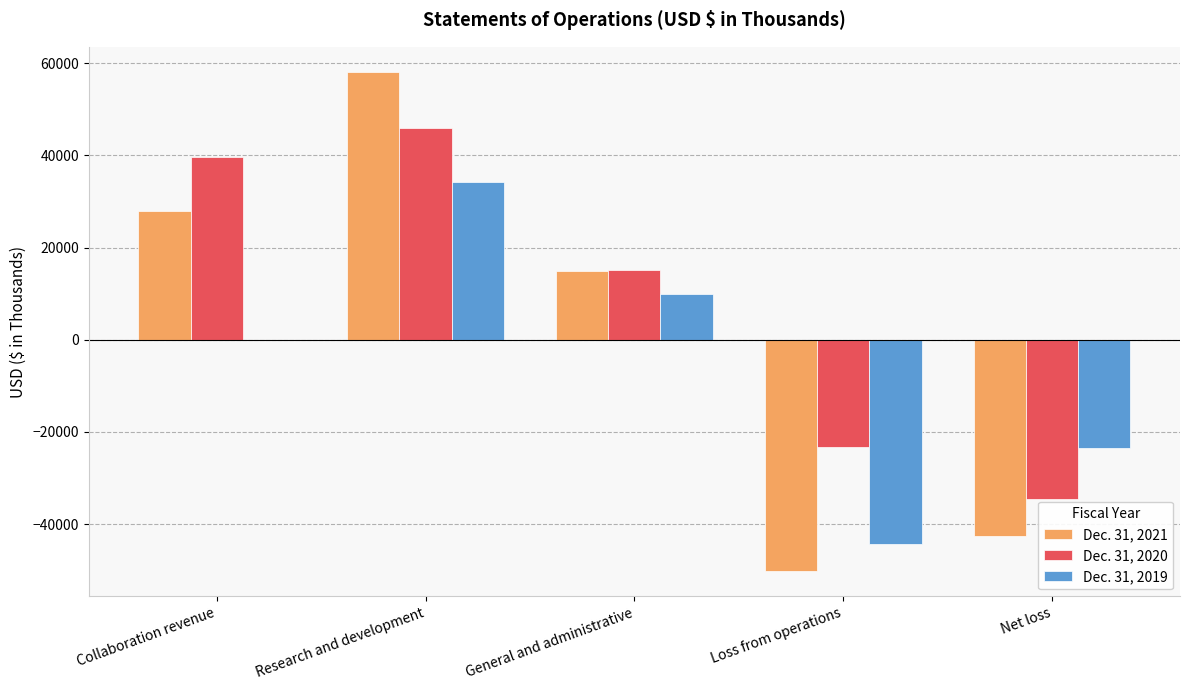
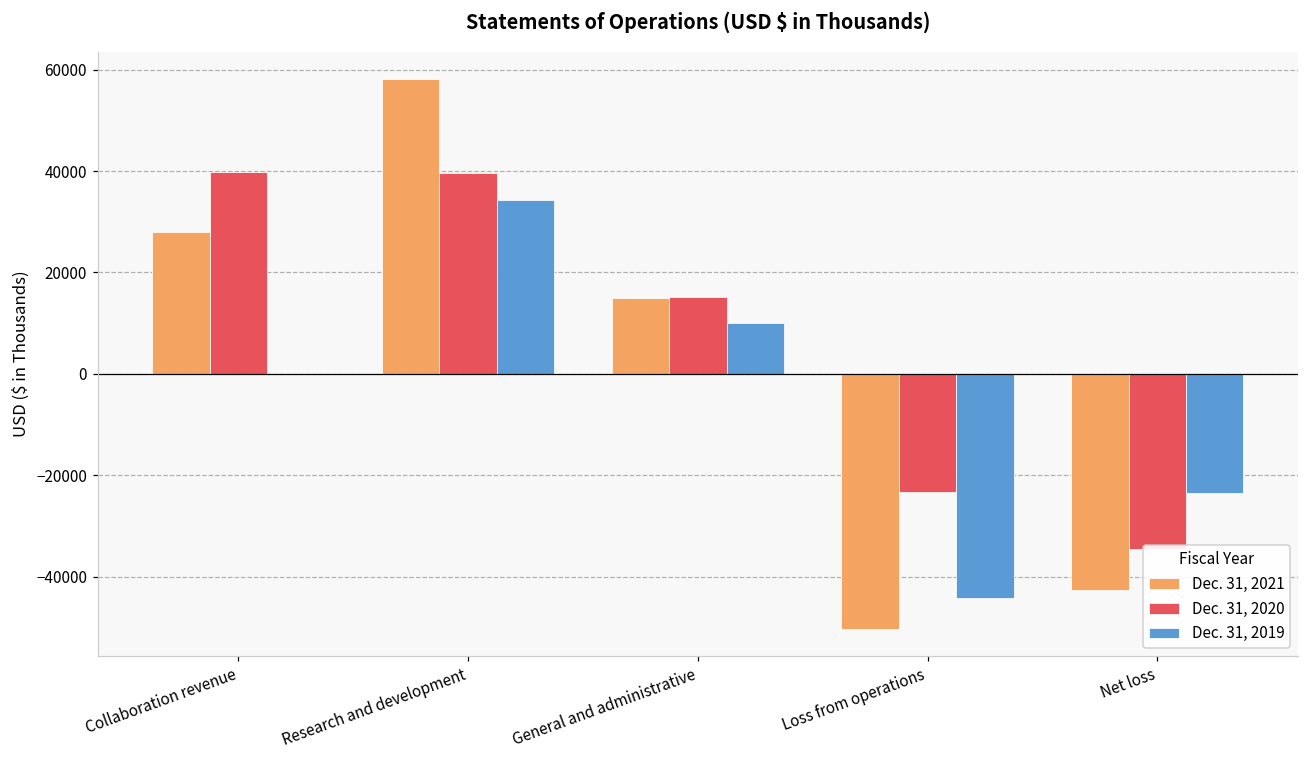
Dec. 31, 2020, Research and development: 46000 -> 40000
